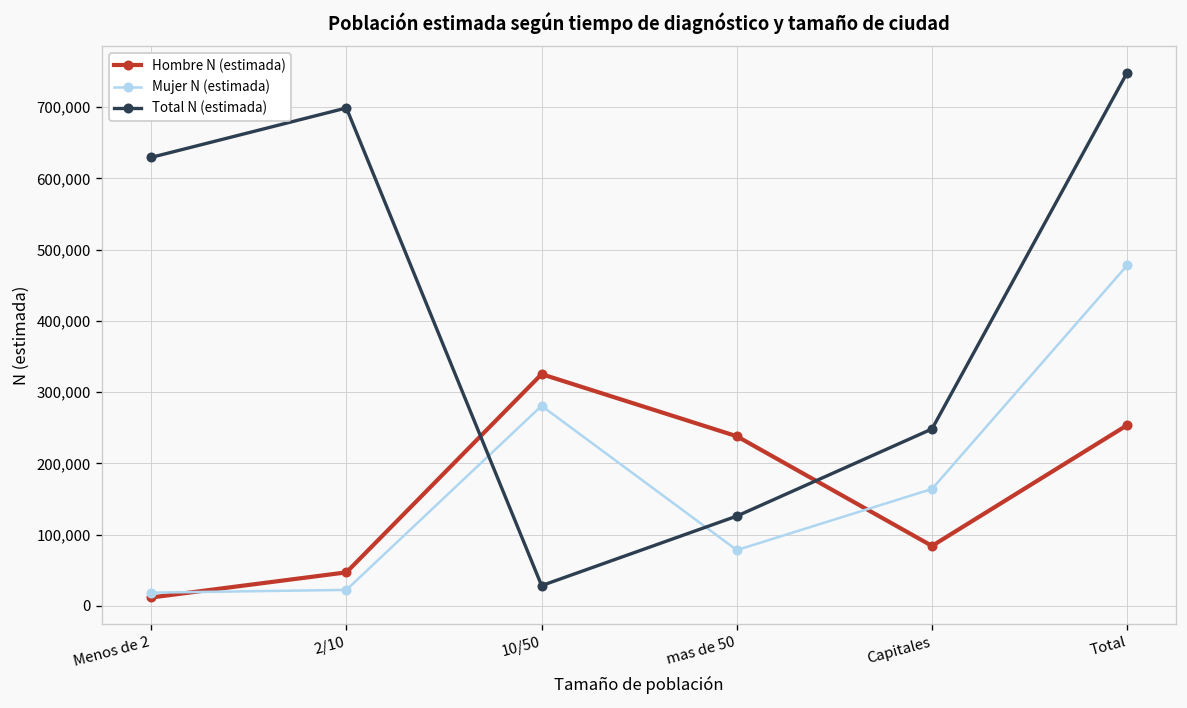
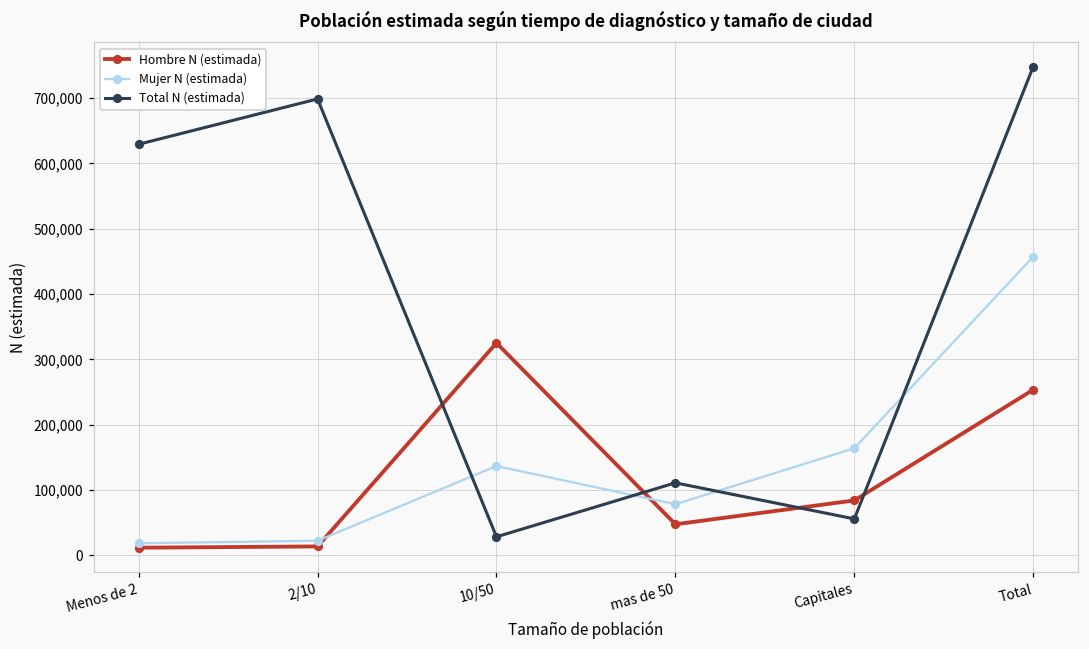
Hombre N (estimada), 2/10: 50,000 -> 10,000
Mujer N (estimada), 10/50: 280,000 -> 140,000
Hombre N (estimada), mas de 50: 240,000 -> 50,000
Total N (estimada), mas de 50: 130,000 -> 110,000
Total N (estimada), Capitales: 250,000 -> 60,000
Mujer N (estimada), Total: 480,000 -> 460,000
